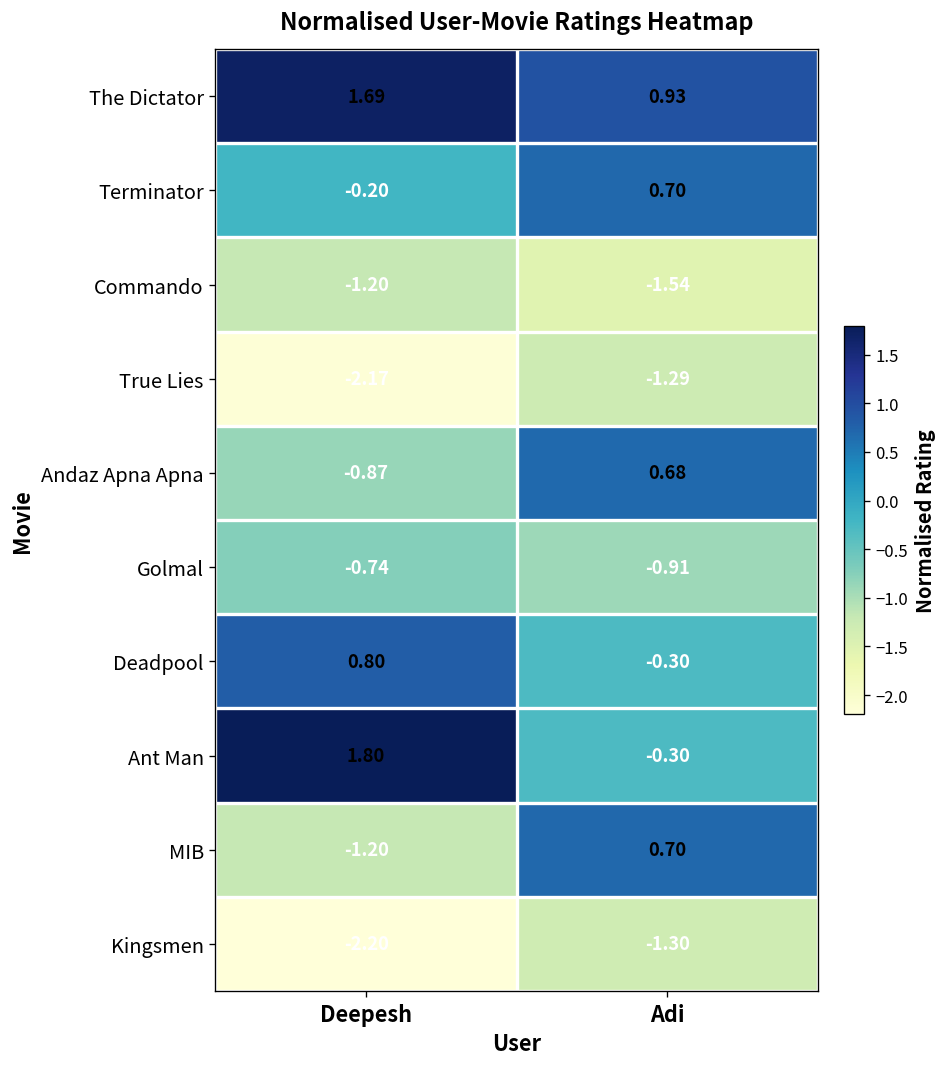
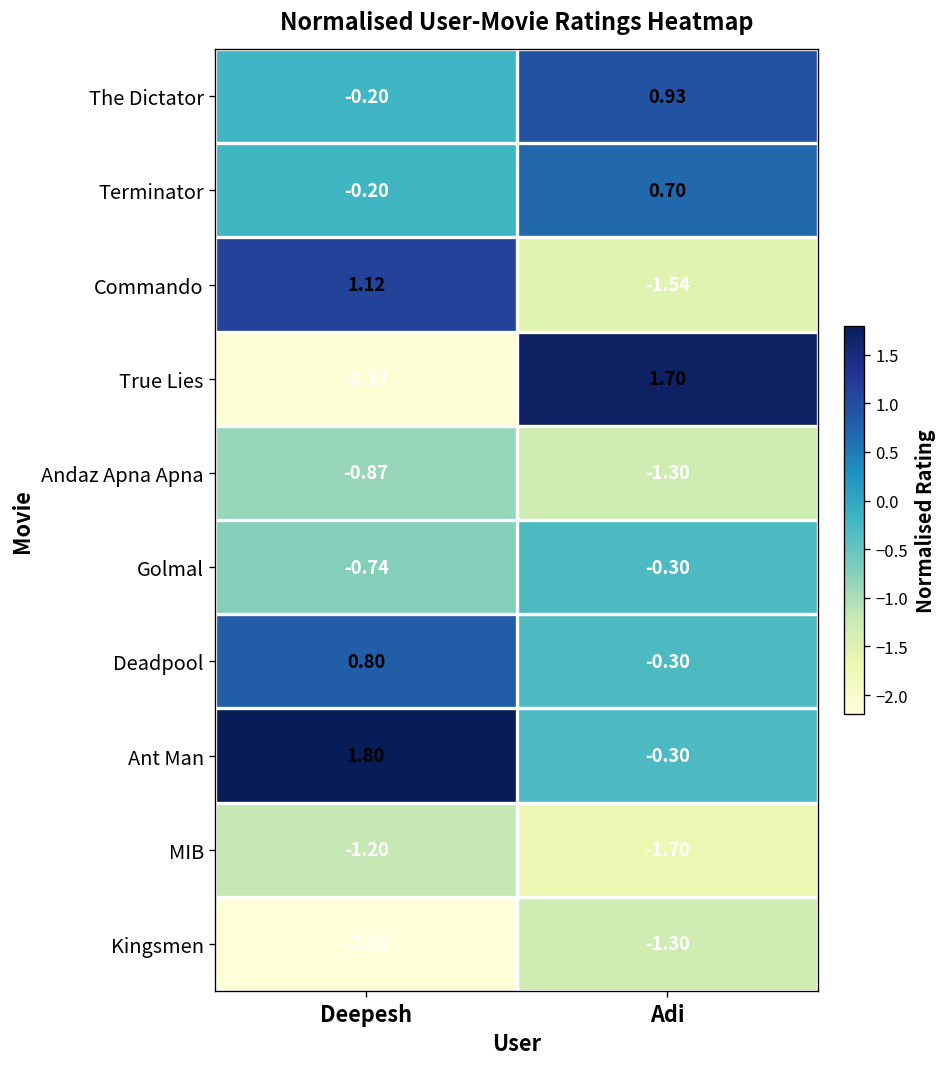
The Dictator, Deepesh: 1.69 -> -0.20
Commando, Deepesh: -1.20 -> 1.12
True Lies, Adi: -1.29 -> 1.70
Andaz Apna Apna, Adi: 0.68 -> -1.30
Golmal, Adi: -0.91 -> -0.30
MIB, Adi: 0.70 -> -1.70
